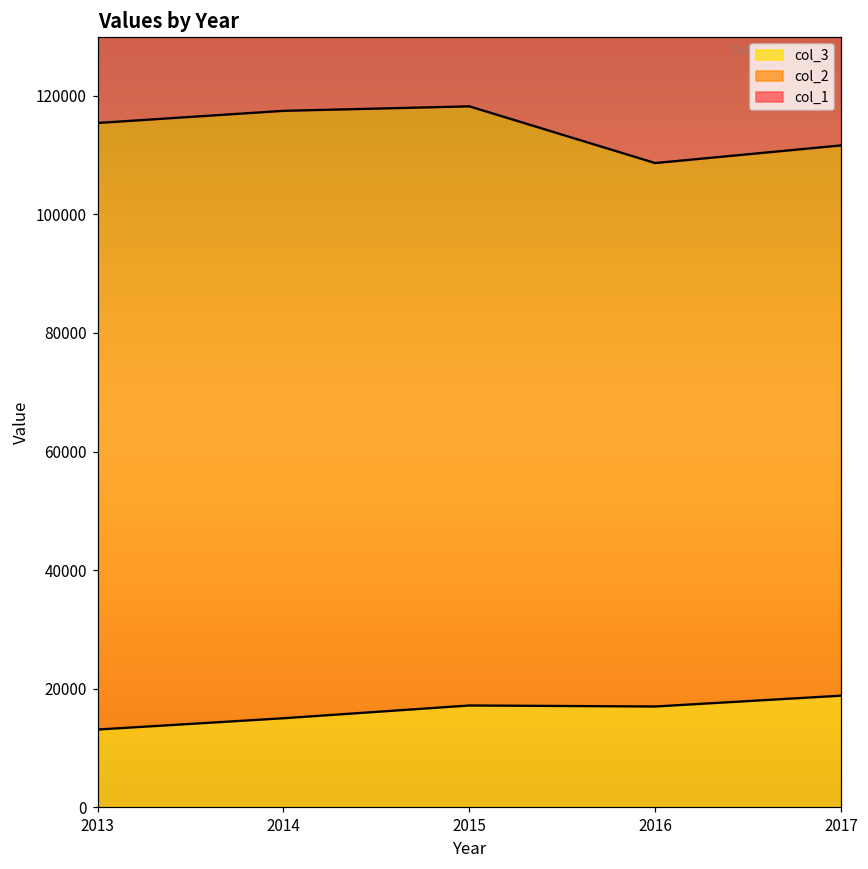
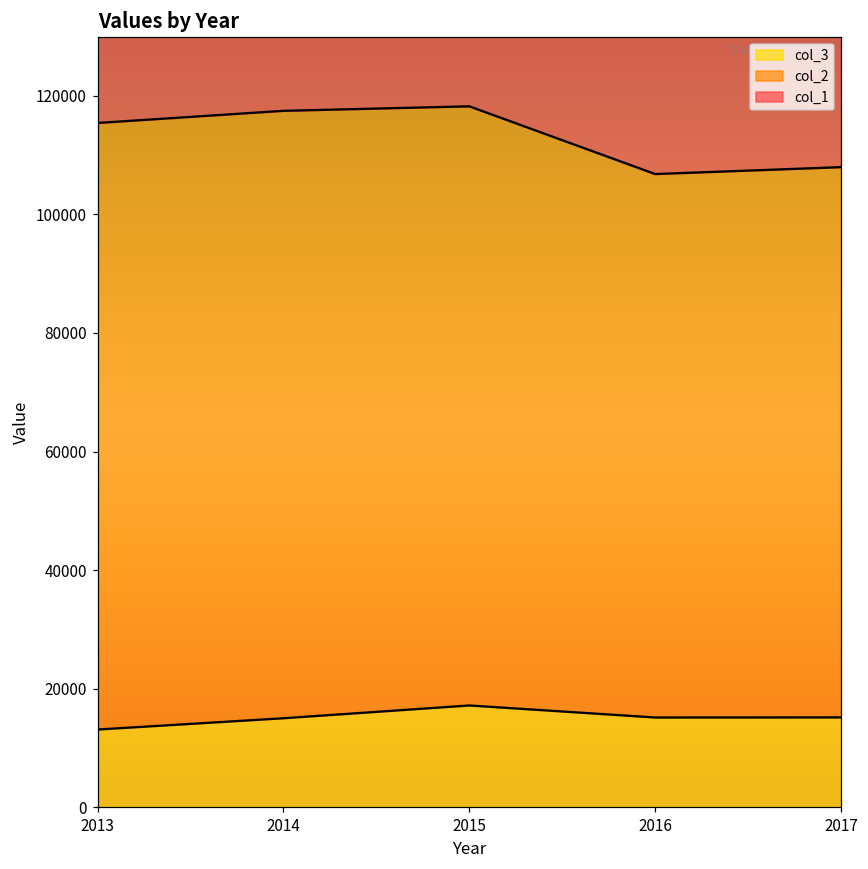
col_3, 2016: 17000 -> 15000
col_3, 2017: 19000 -> 15000
